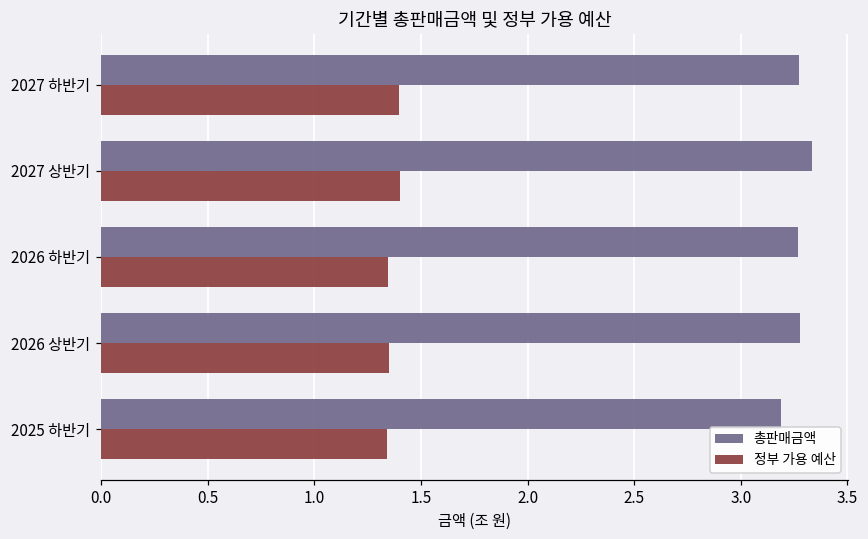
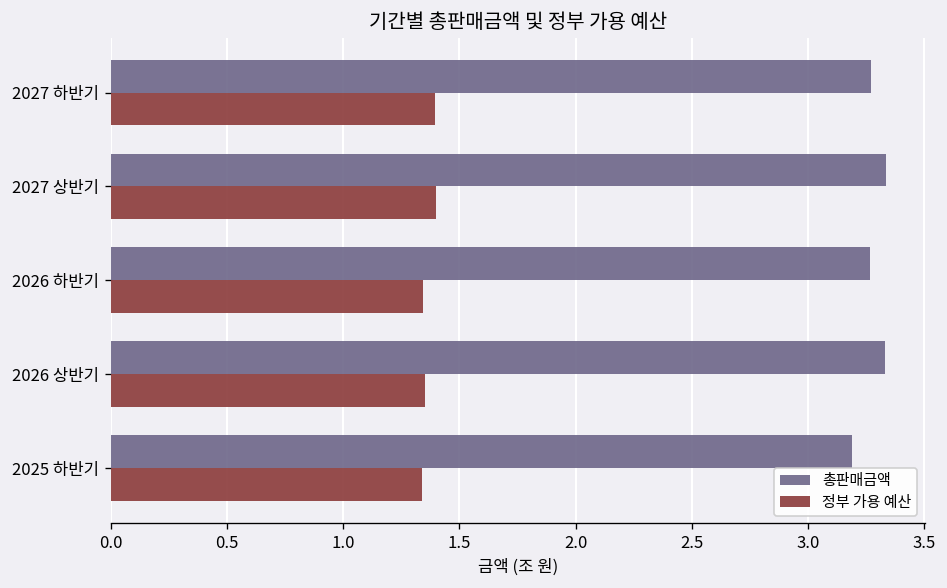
총판매금액, 2026 상반기: 3.28 -> 3.33
